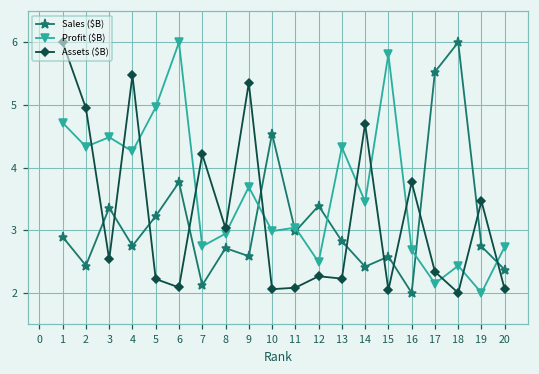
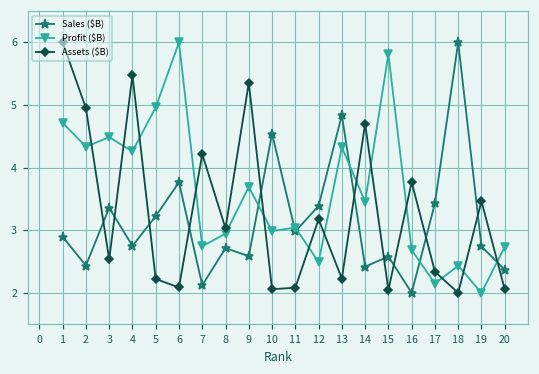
Assets ($B), 12: 2.3 -> 3.2
Sales ($B), 13: 2.8 -> 4.8
Sales ($B), 17: 5.5 -> 3.4
